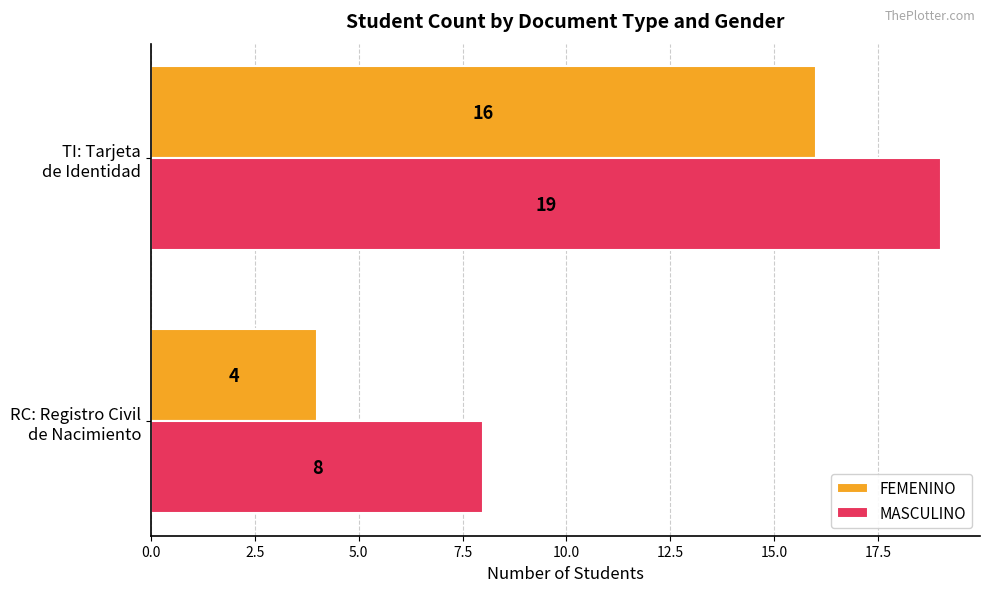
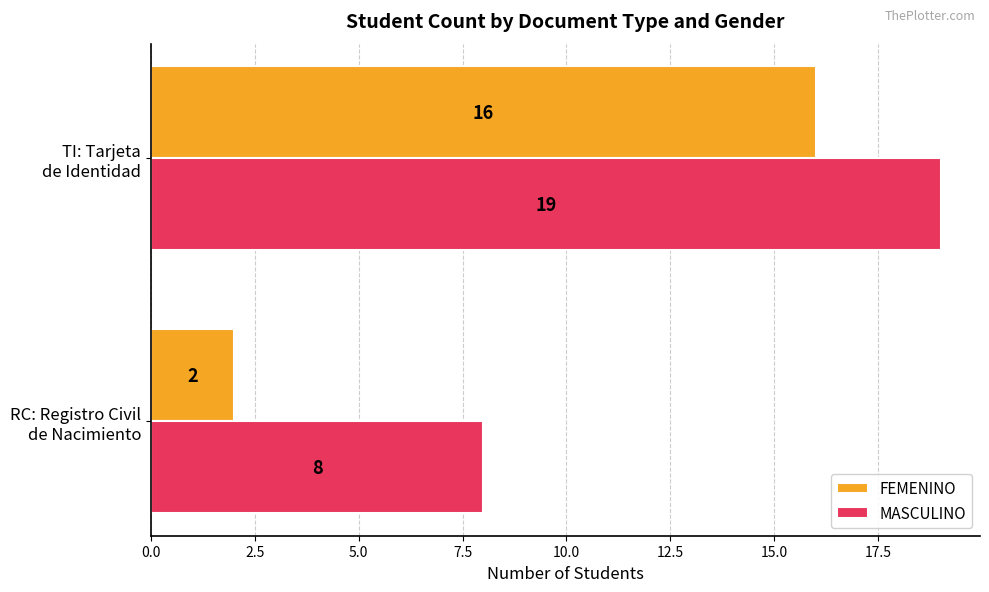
FEMENINO, RC: Registro Civil de Nacimiento: 4 -> 2
